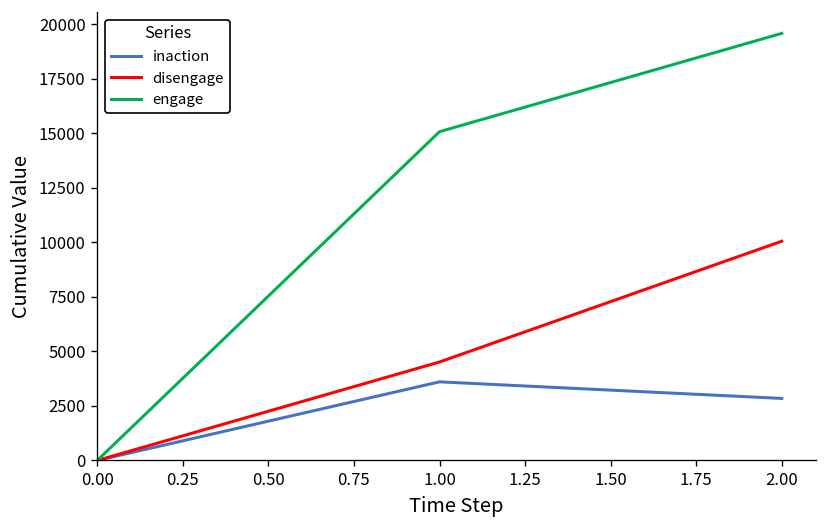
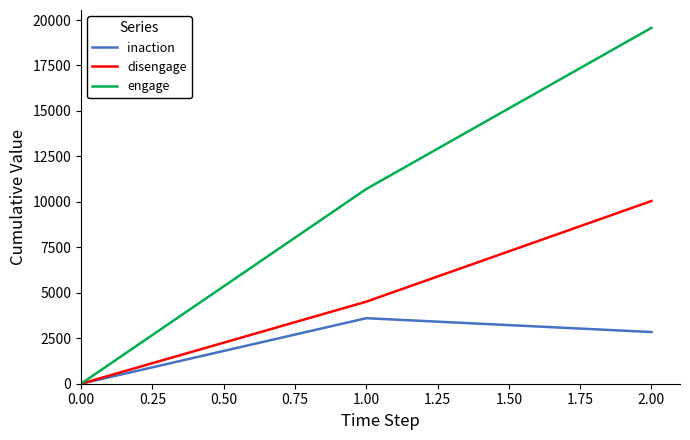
engage, 1.00: 15100 -> 10700
